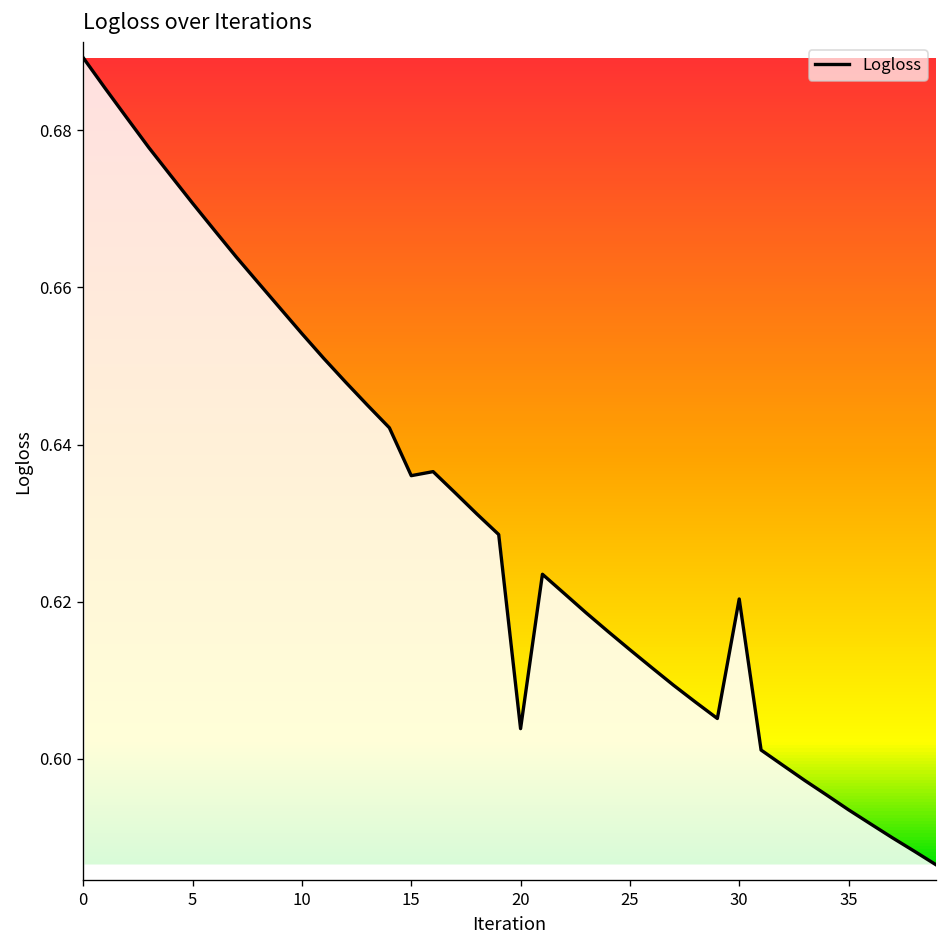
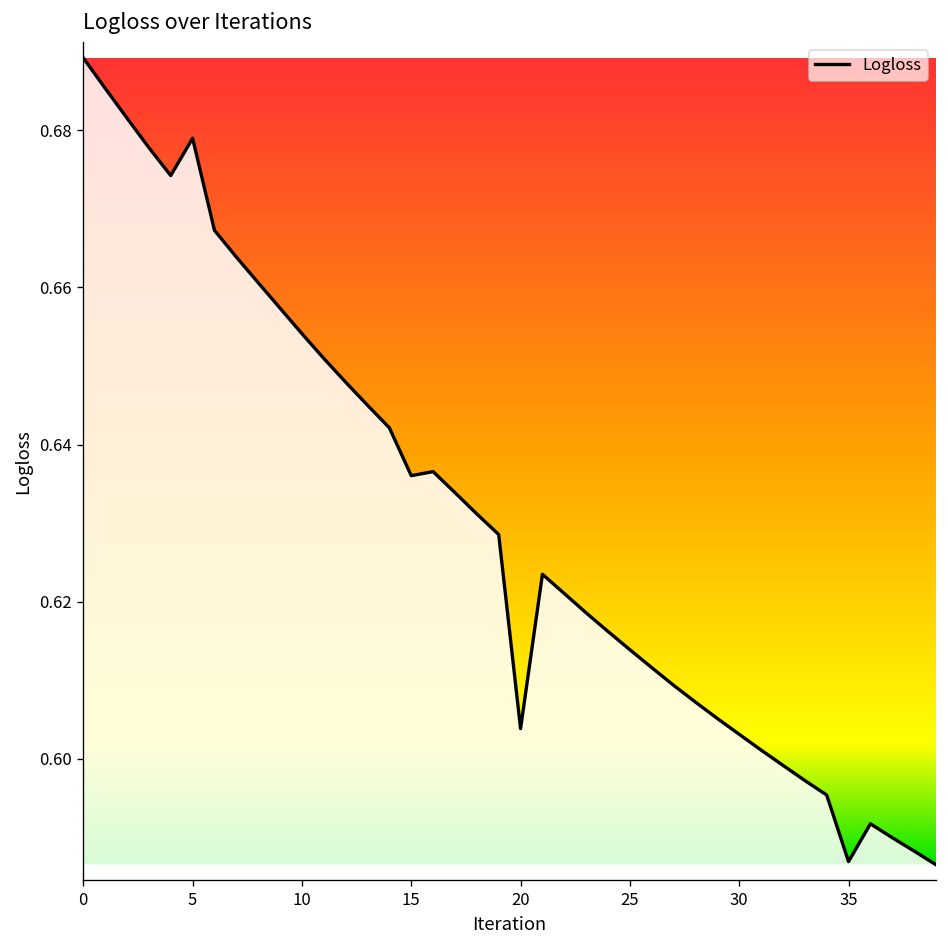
5: 0.671 -> 0.679
30: 0.620 -> 0.603
35: 0.594 -> 0.587
